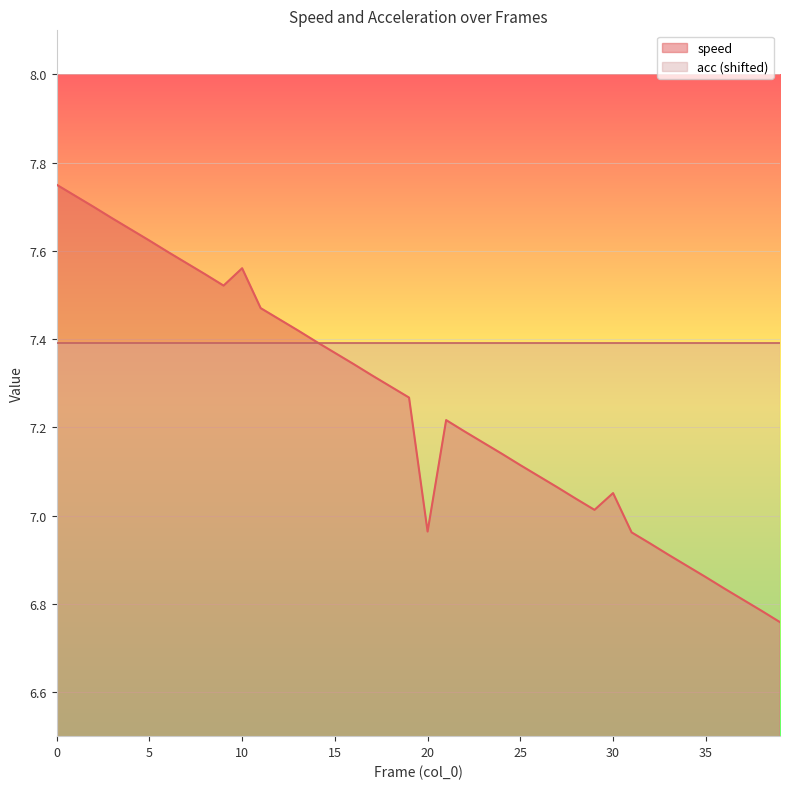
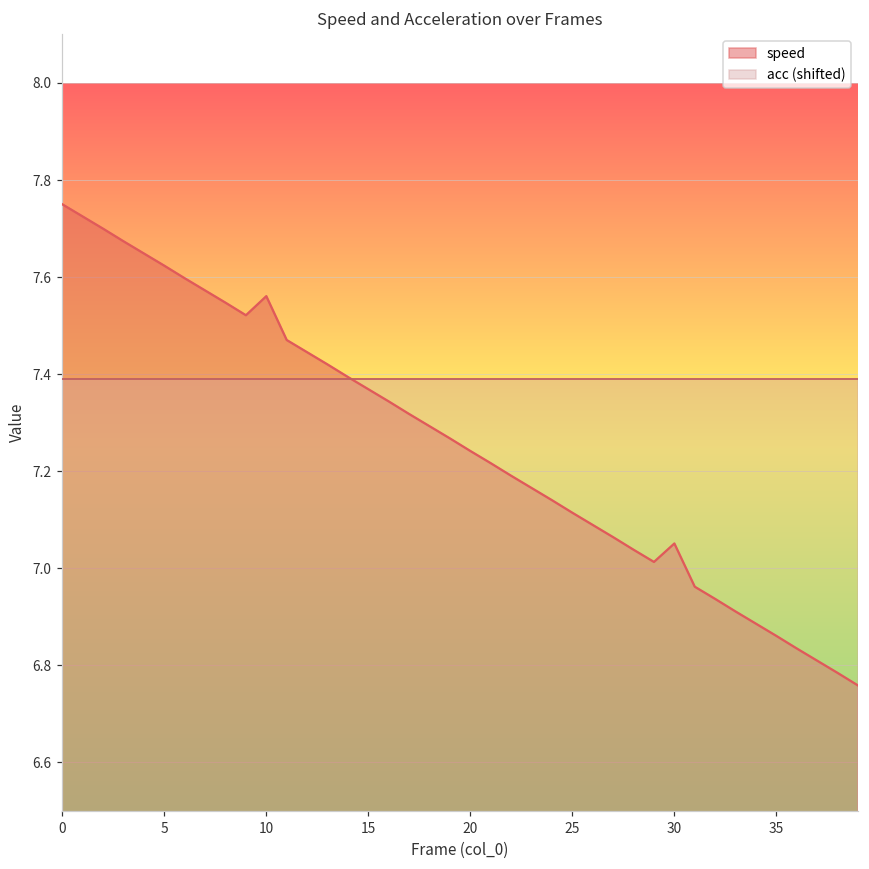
speed, 20: 6.96 -> 7.24
